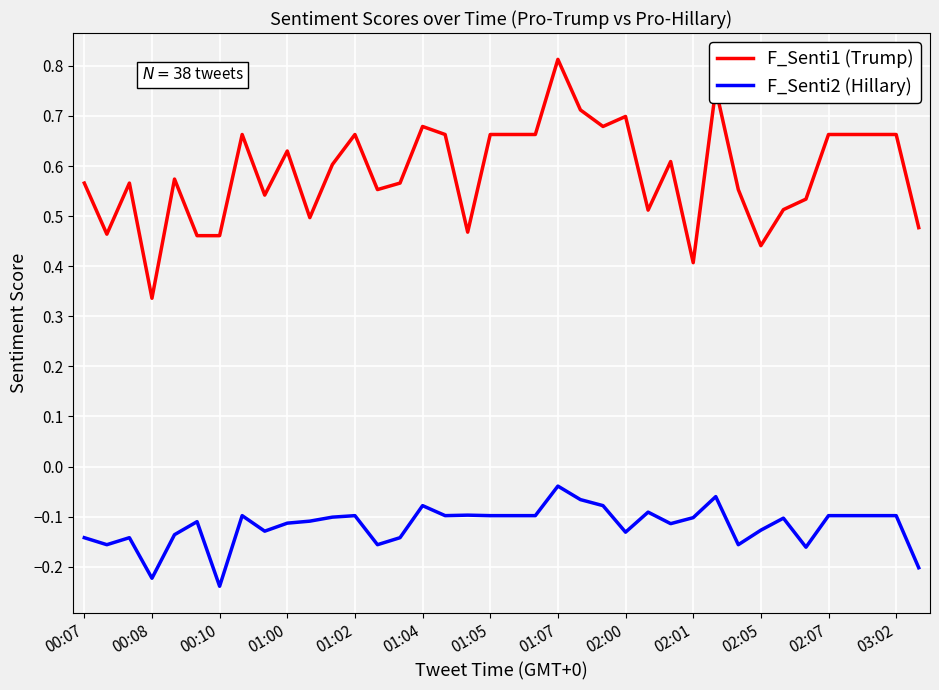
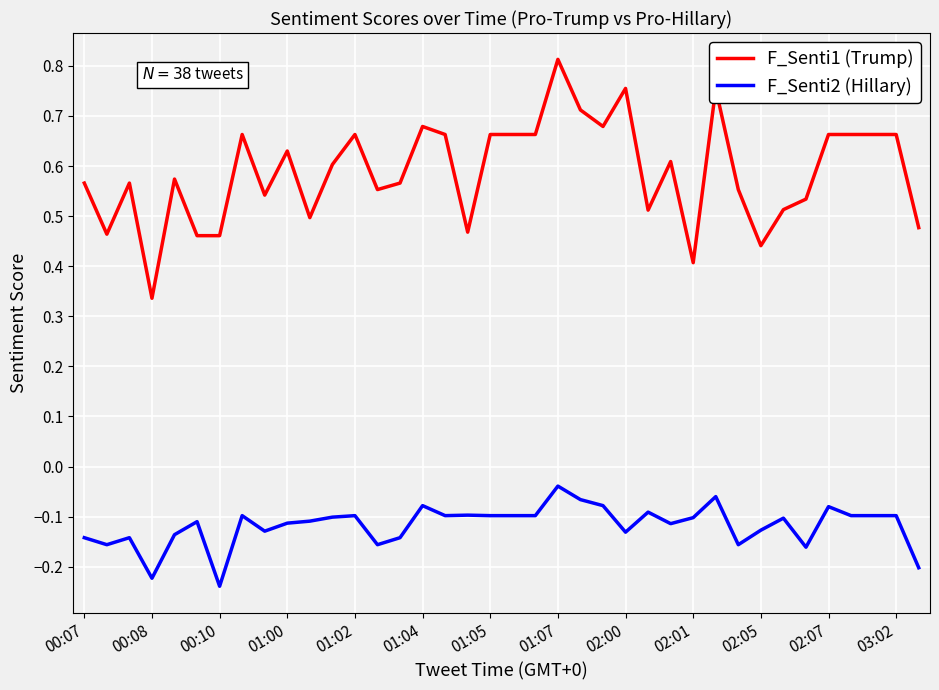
F_Senti1 (Trump), 02:00: 0.70 -> 0.76
F_Senti2 (Hillary), 02:07: -0.10 -> -0.08
